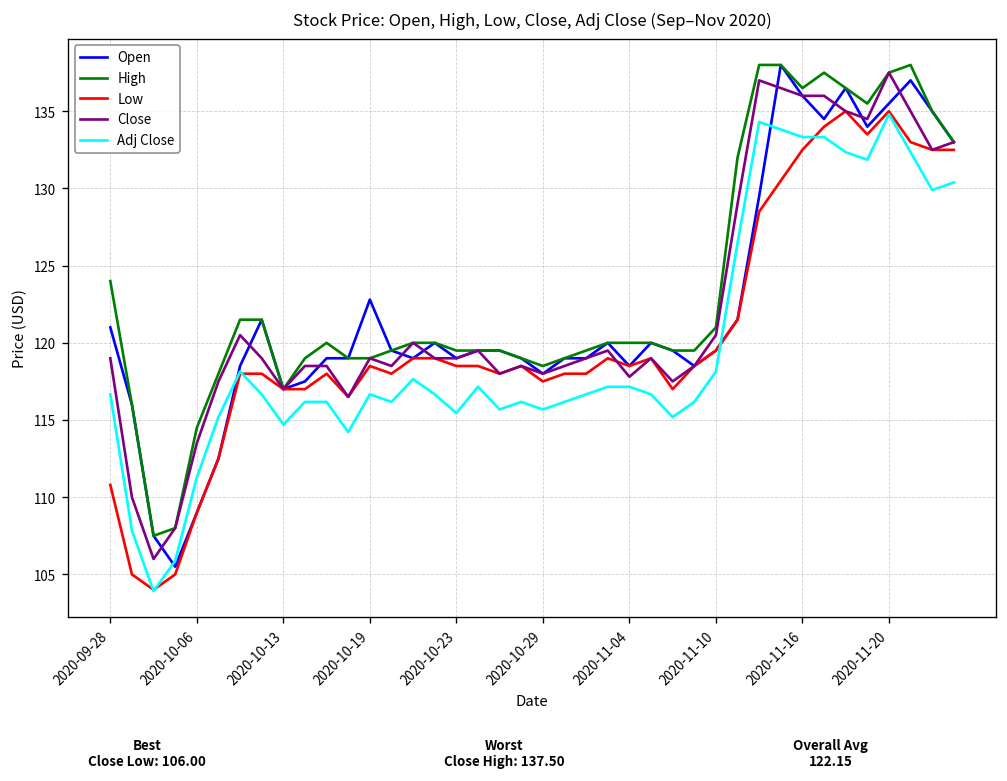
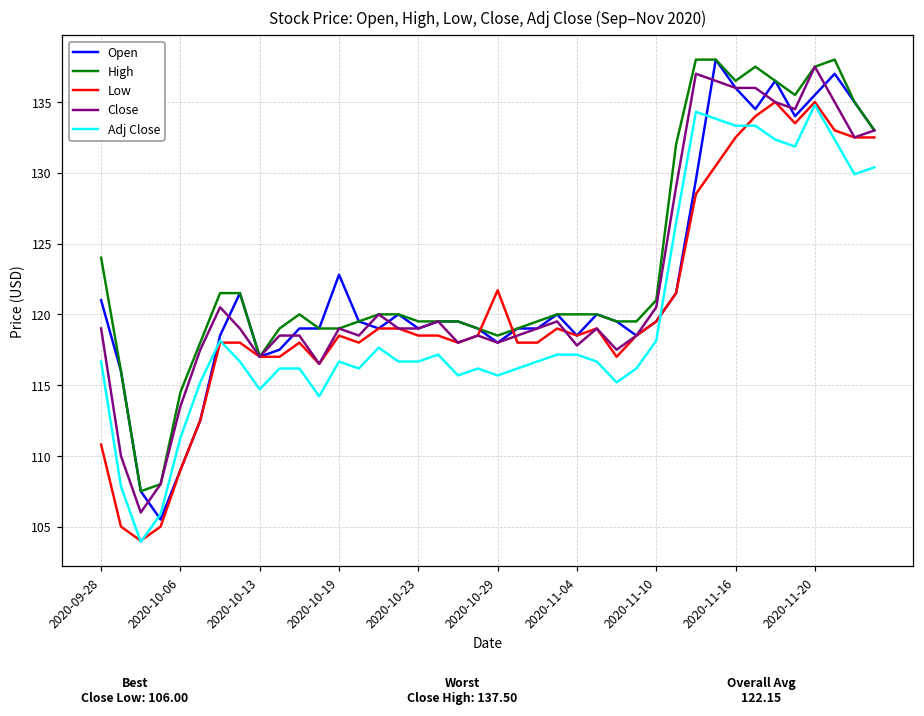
Adj Close, 2020-10-23: 115.4 -> 116.7
Low, 2020-10-29: 117.5 -> 121.7
